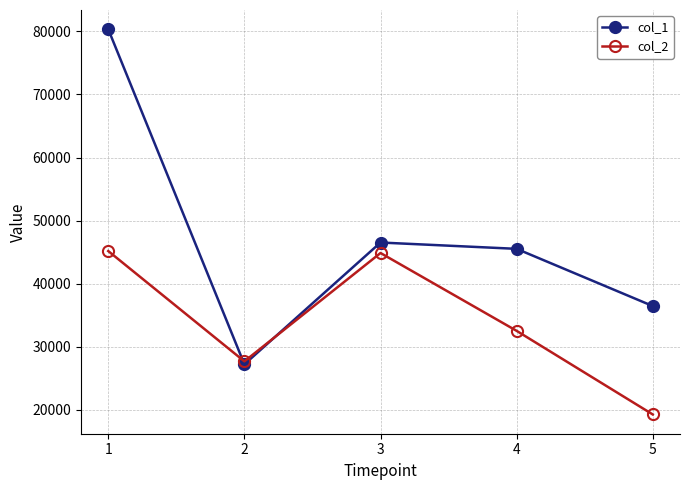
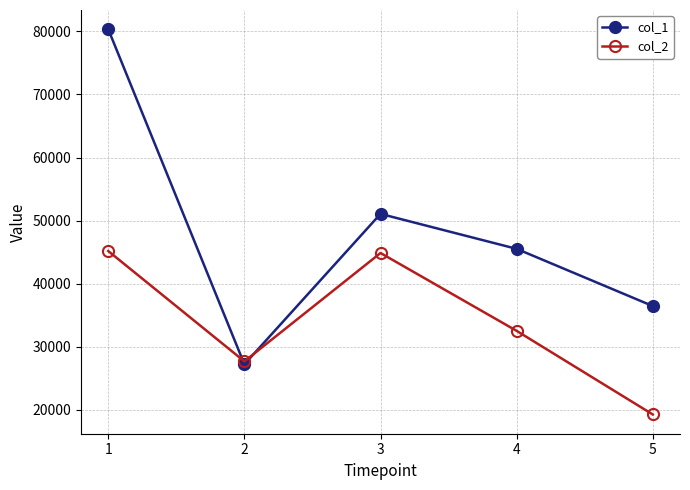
col_1, 3: 47000 -> 51000
